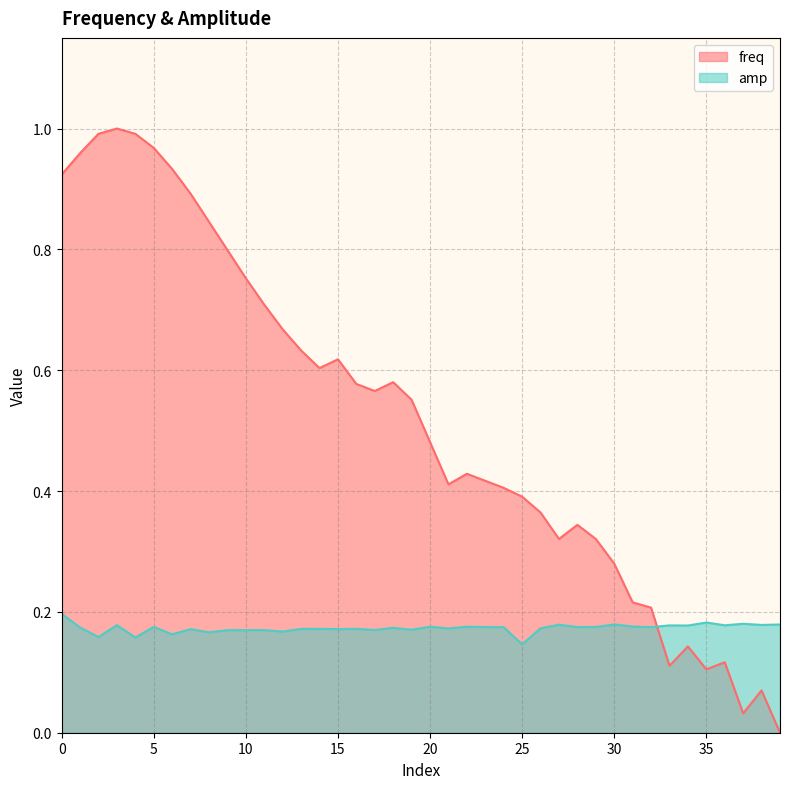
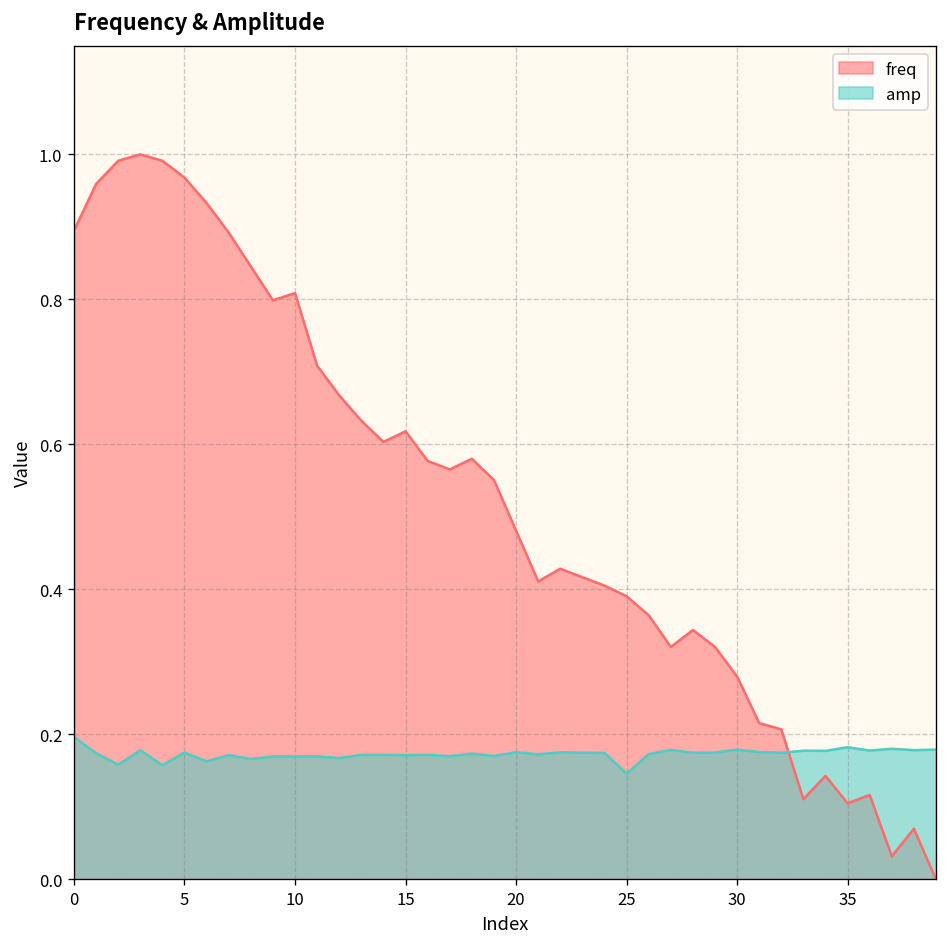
freq, 0: 0.92 -> 0.90
freq, 10: 0.75 -> 0.81
